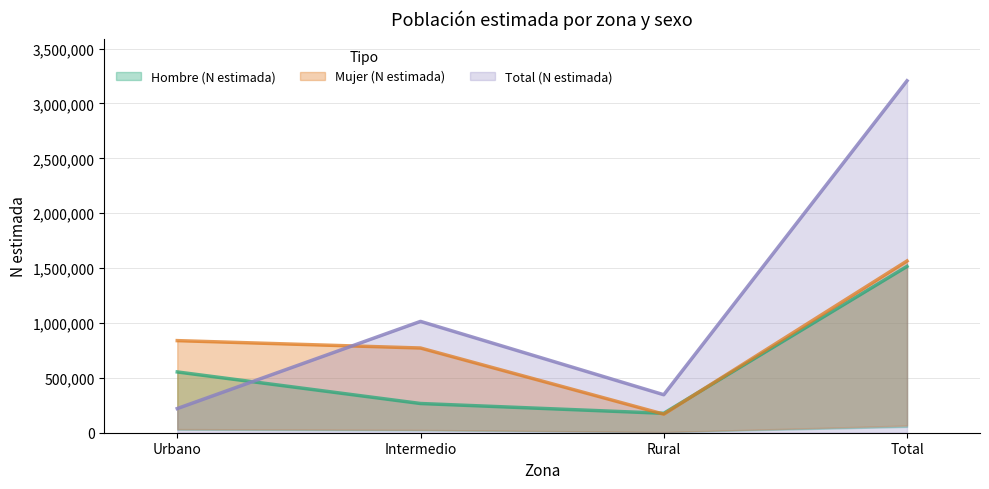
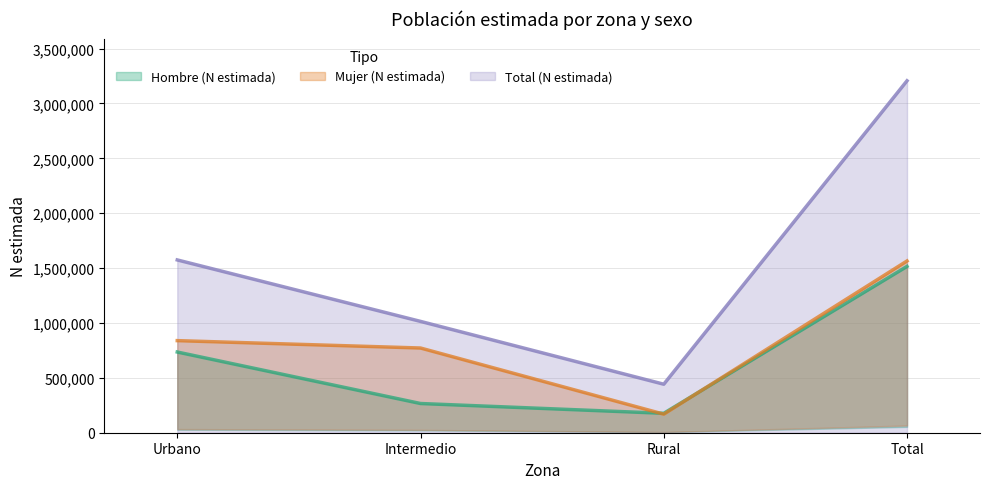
Hombre (N estimada), Urbano: 550,000 -> 740,000
Total (N estimada), Urbano: 220,000 -> 1,570,000
Total (N estimada), Rural: 350,000 -> 440,000
